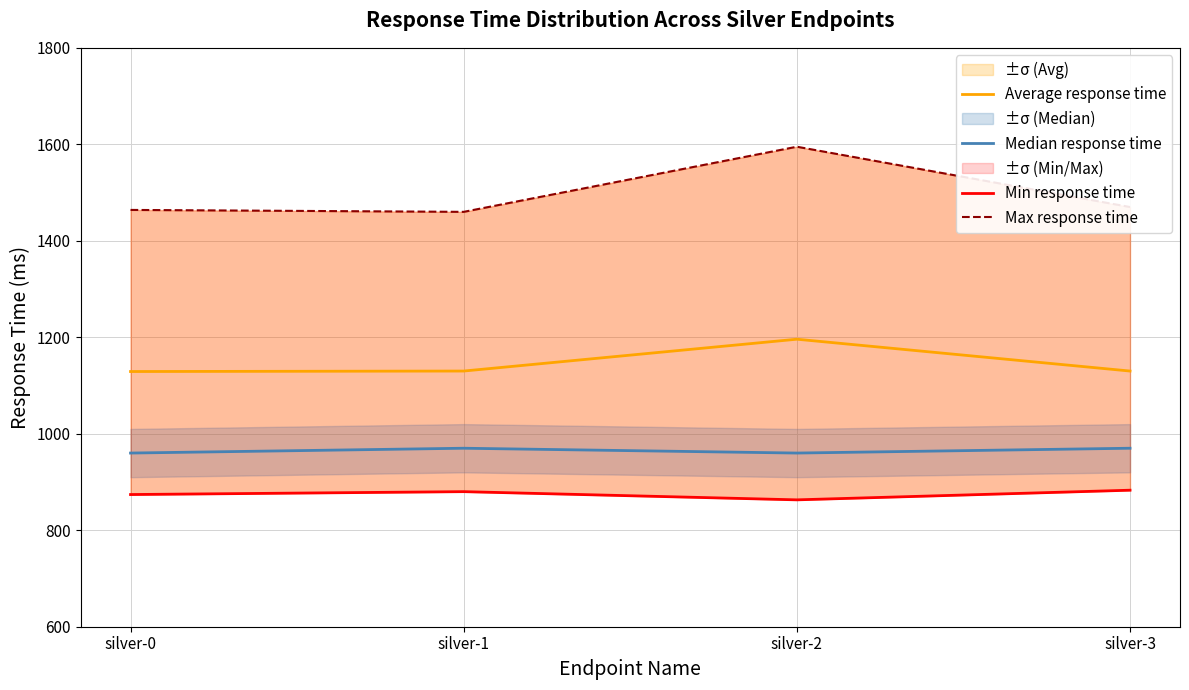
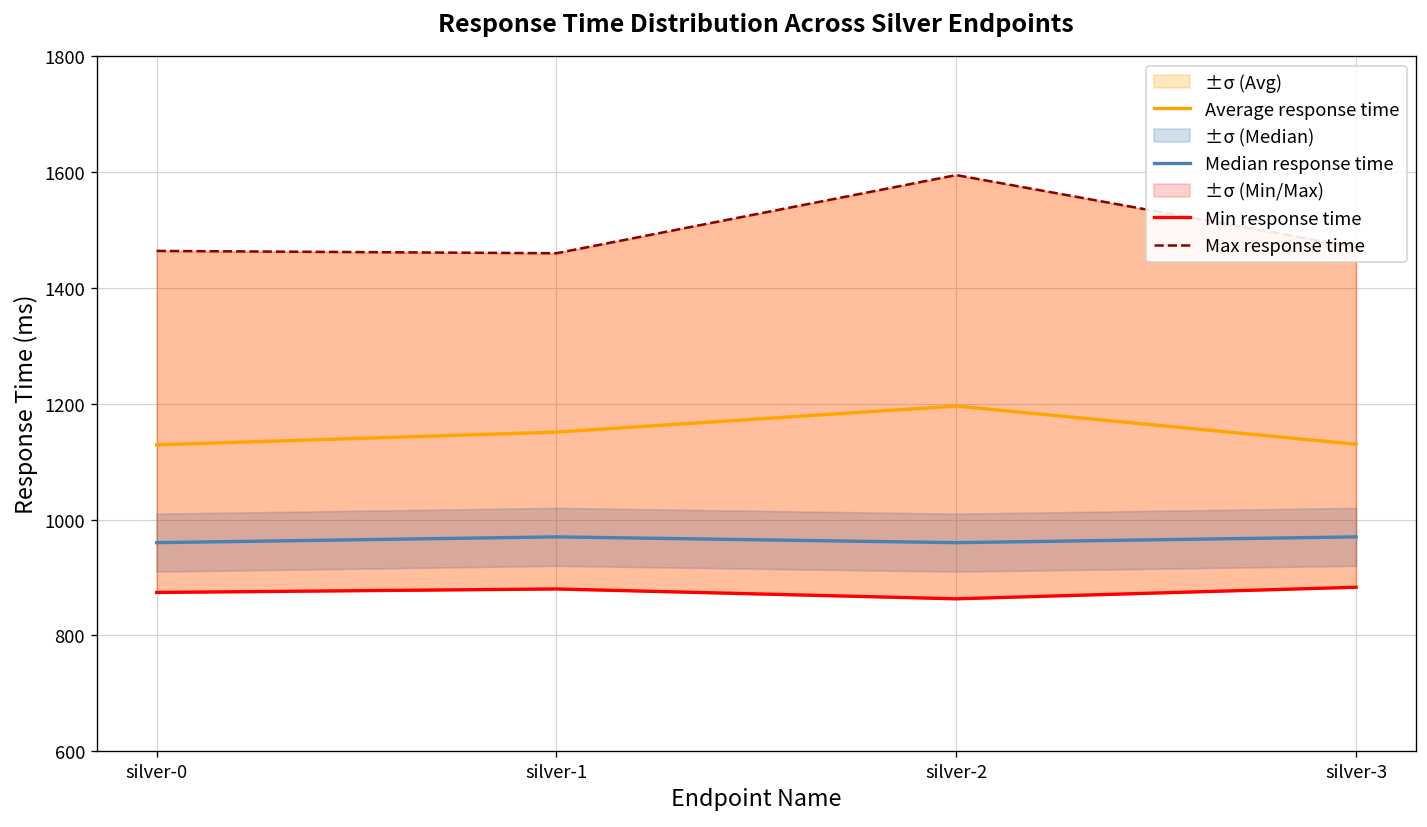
Average response time, silver-1: 1130 -> 1150
